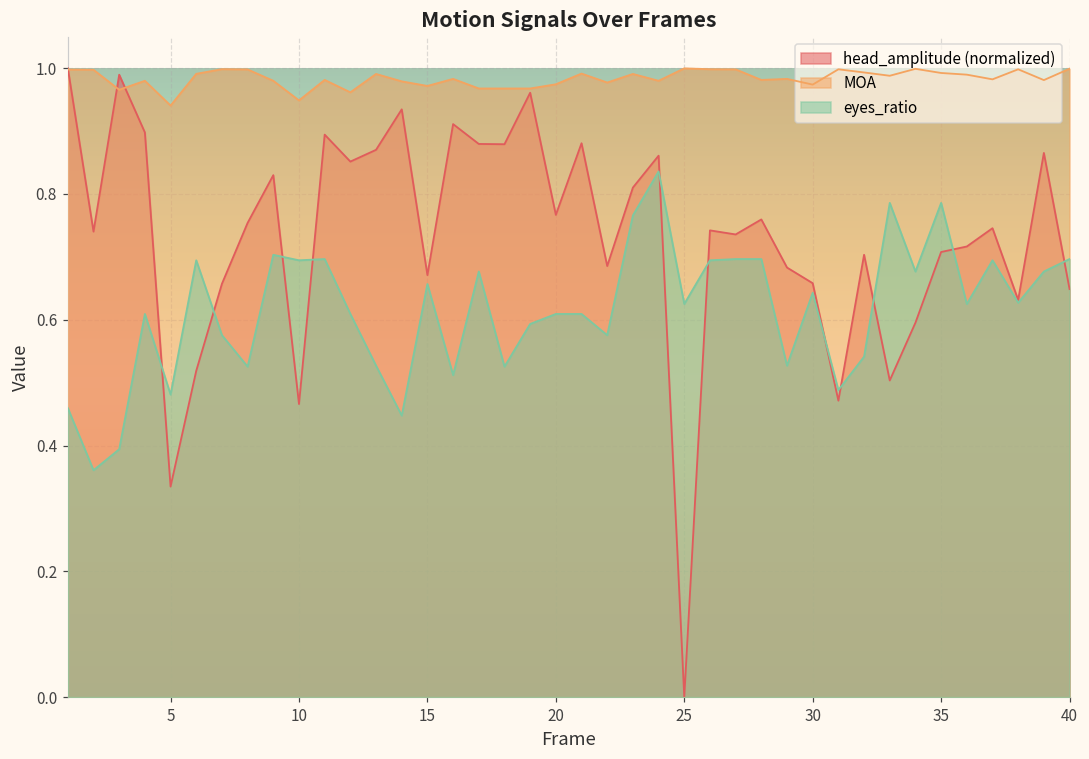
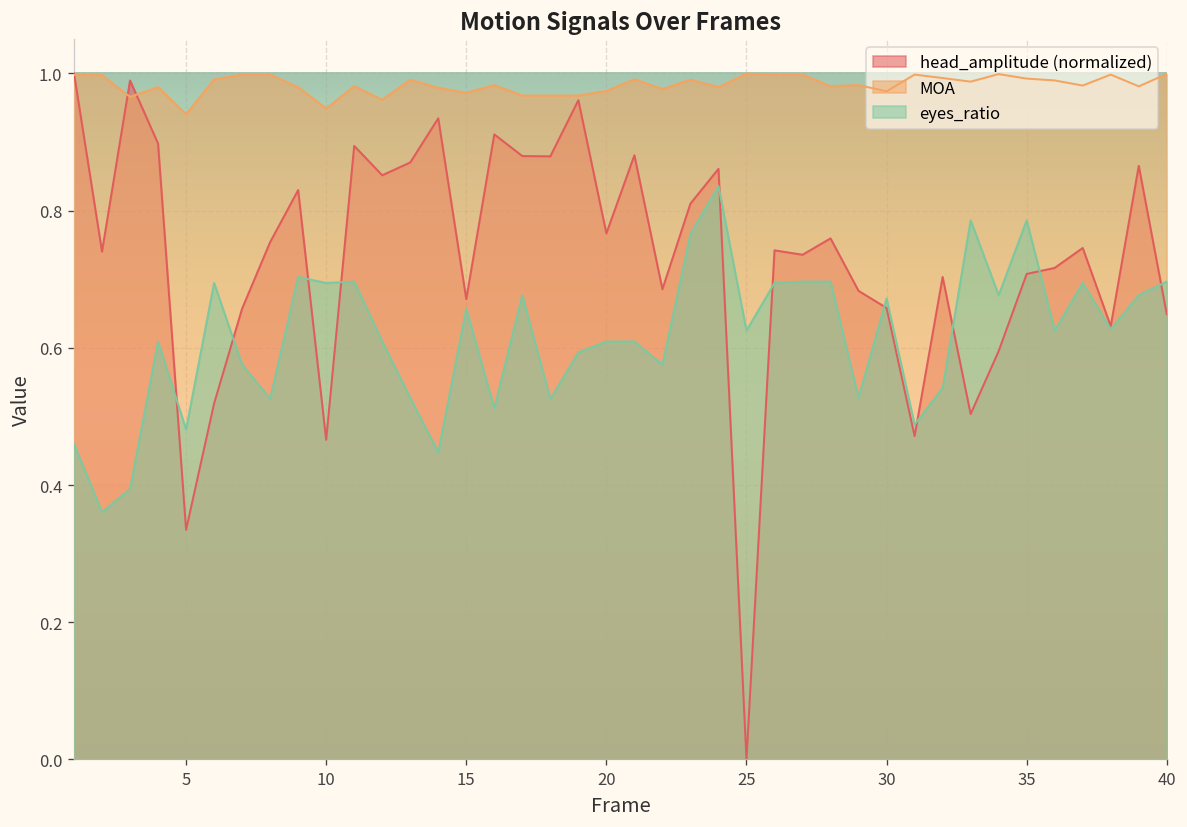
eyes_ratio, 30: 0.64 -> 0.67
